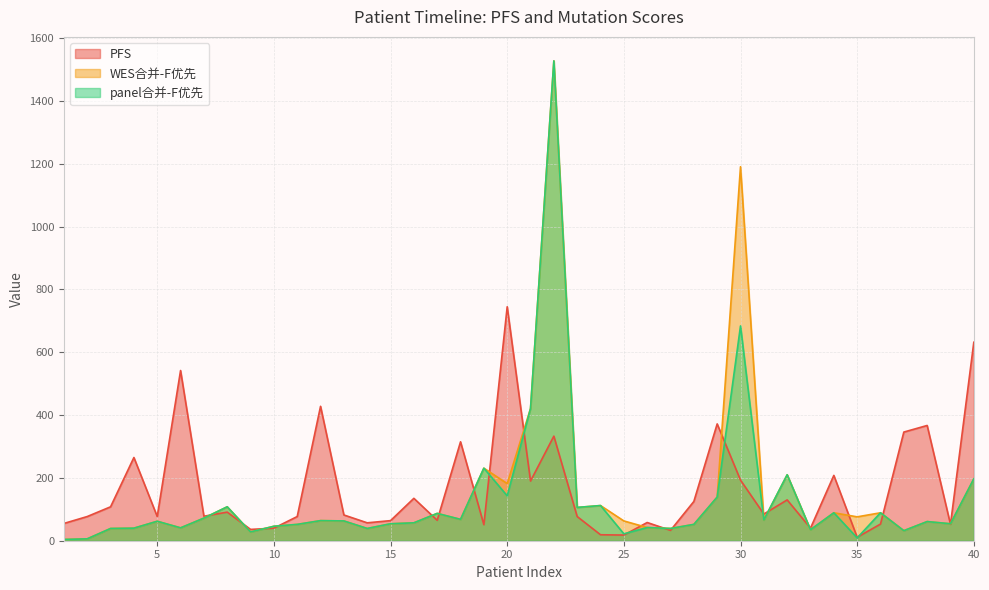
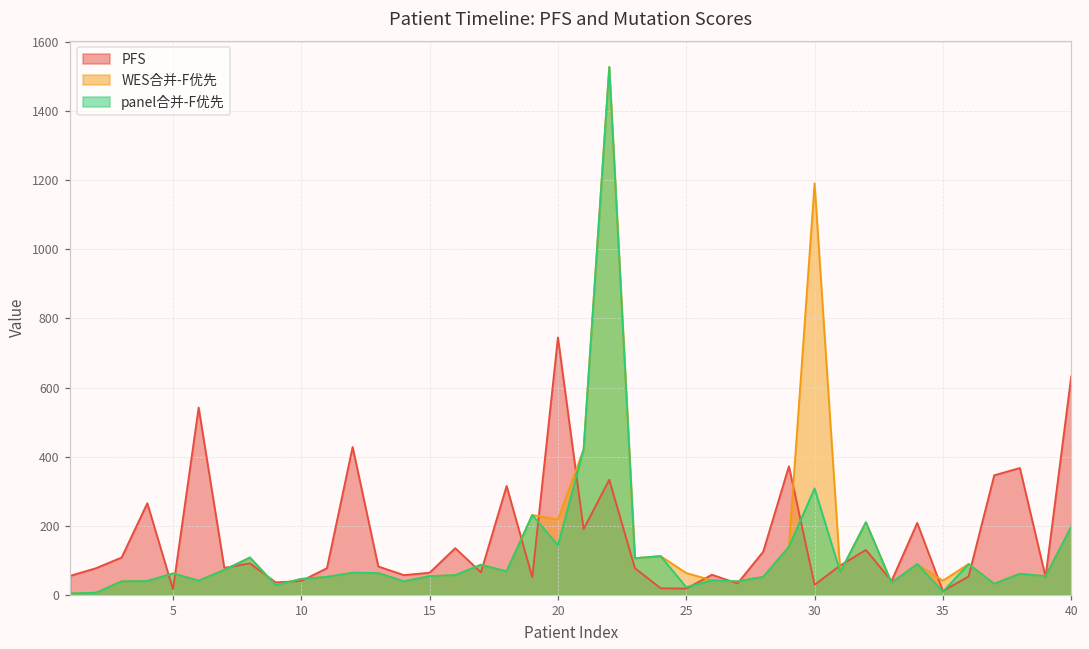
PFS, 5: 80 -> 20
WES合并-F优先, 20: 180 -> 220
PFS, 30: 190 -> 30
panel合并-F优先, 30: 680 -> 310
WES合并-F优先, 35: 80 -> 40
